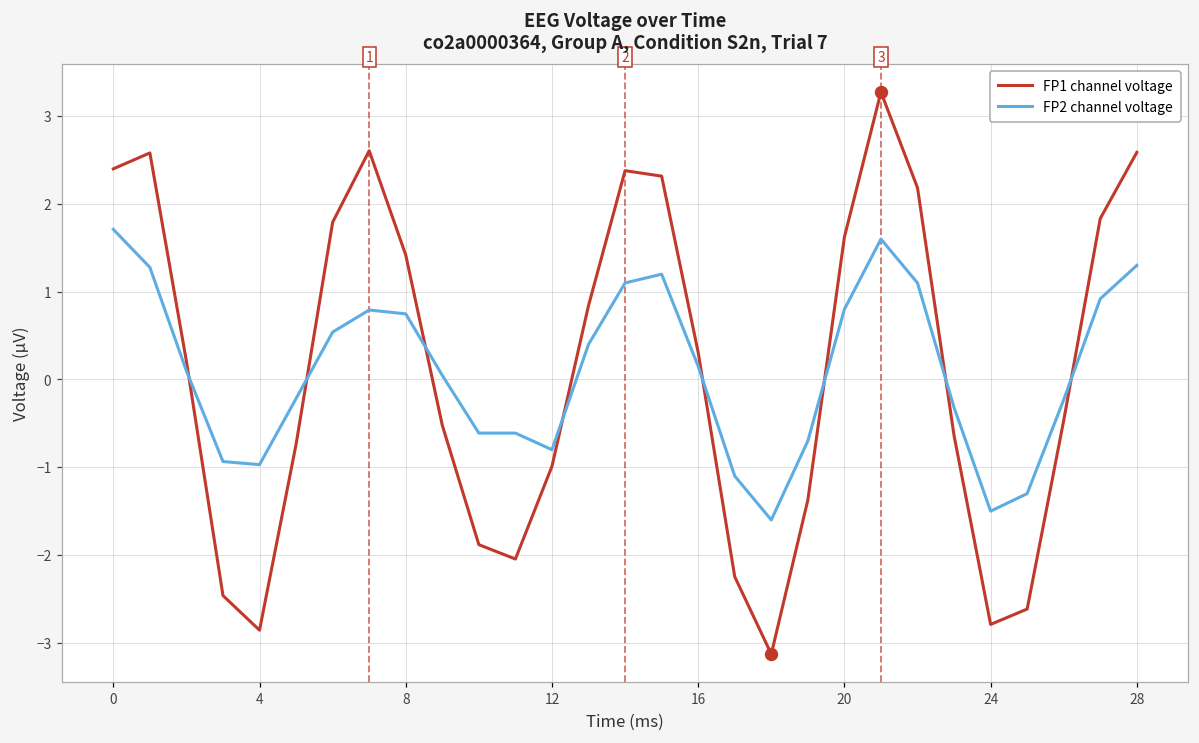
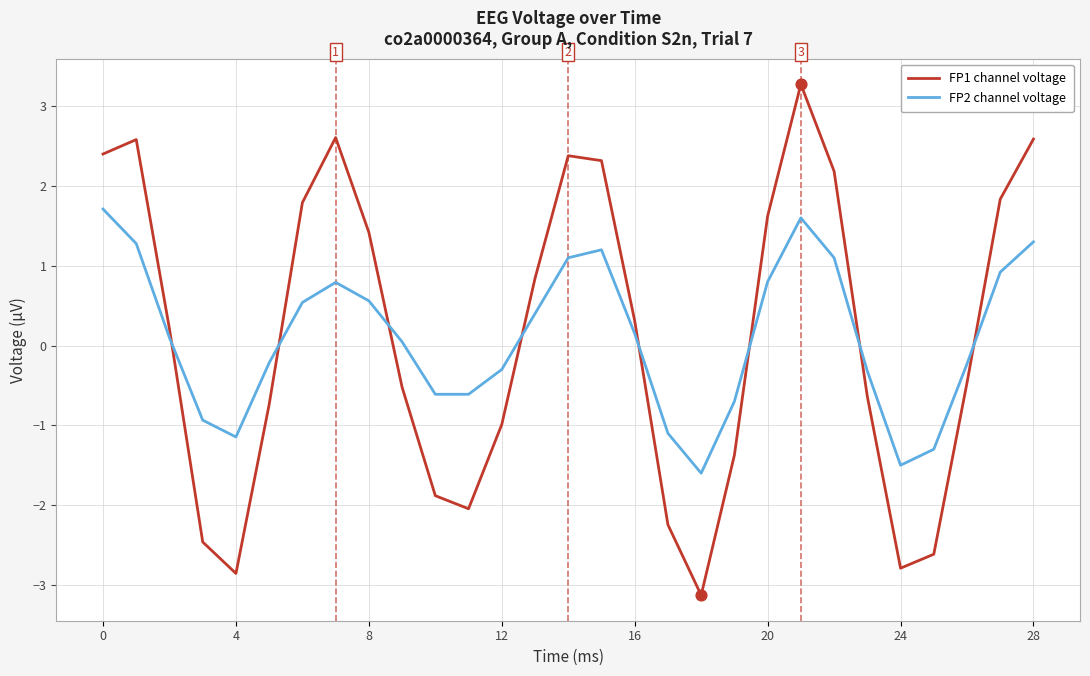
FP2 channel voltage, 4: -1.0 -> -1.1
FP2 channel voltage, 8: 0.7 -> 0.6
FP2 channel voltage, 12: -0.8 -> -0.3
